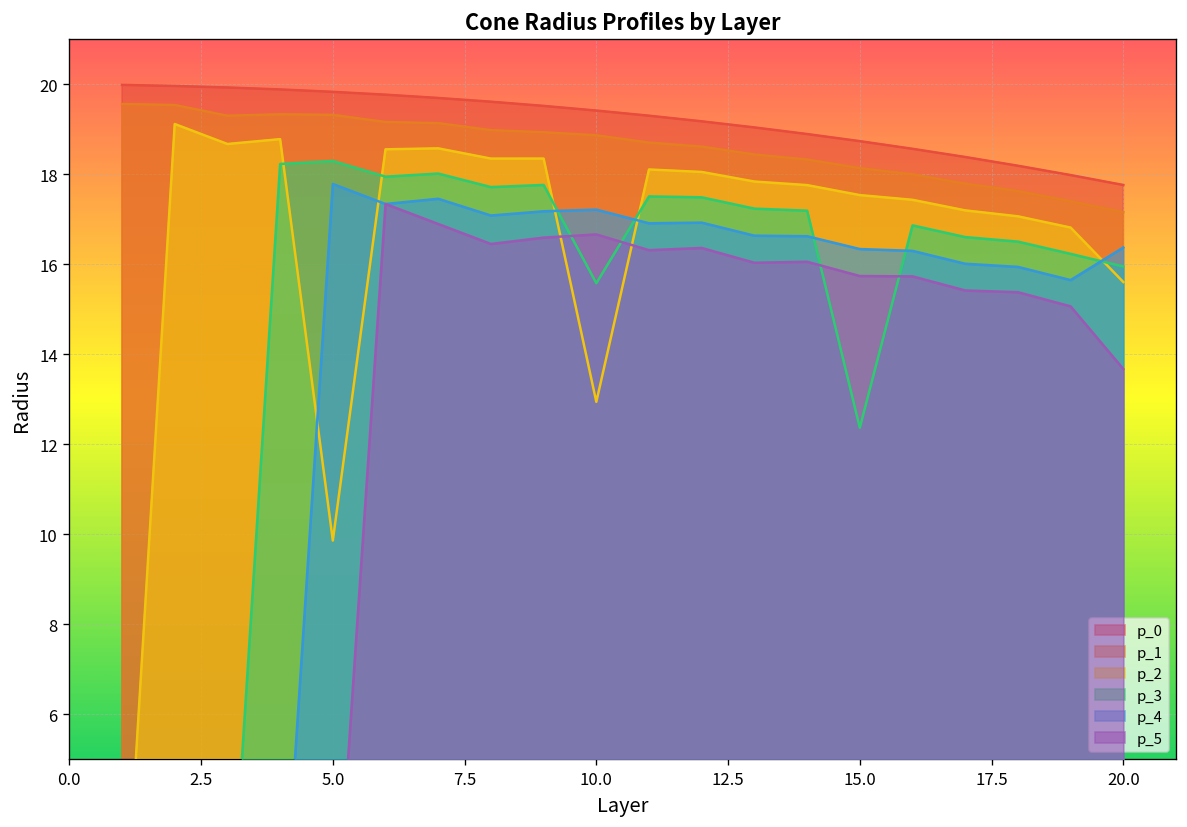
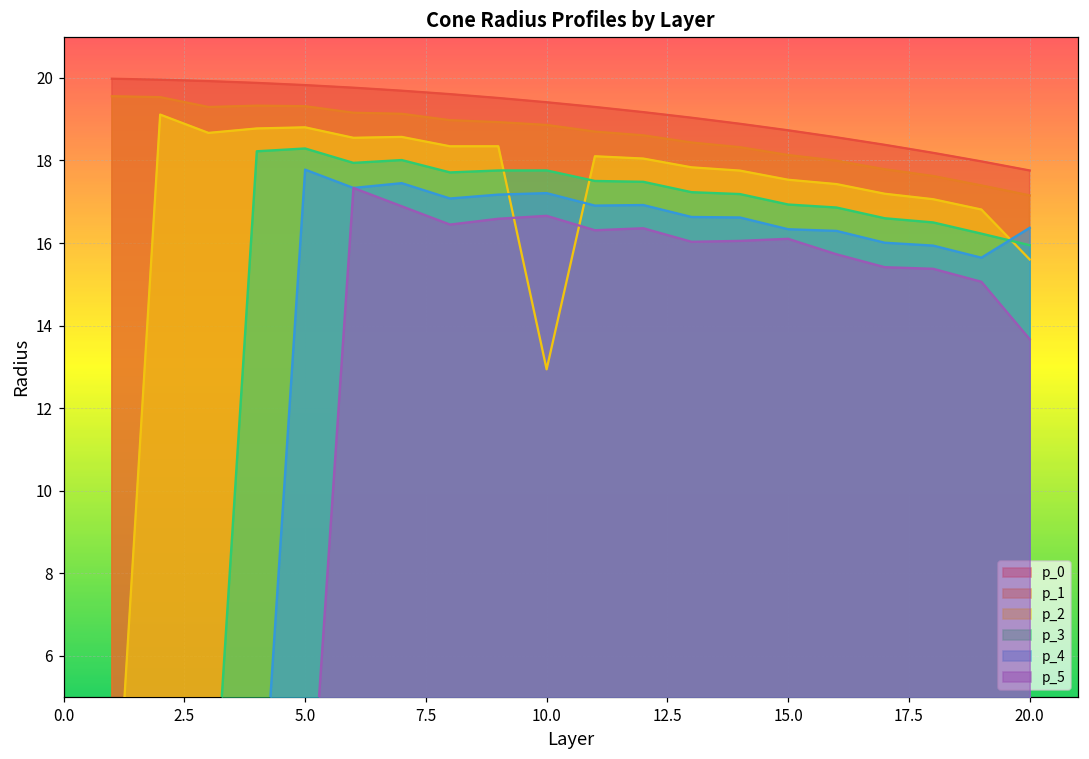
p_2, 5.0: 9.9 -> 18.8
p_3, 10.0: 15.6 -> 17.8
p_3, 15.0: 12.4 -> 16.9
p_5, 15.0: 15.7 -> 16.1
